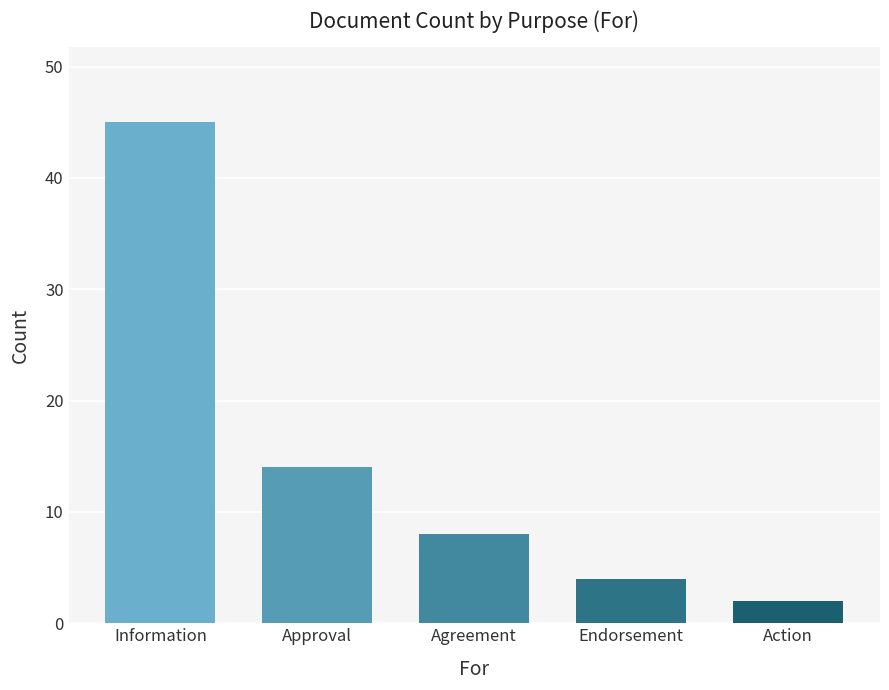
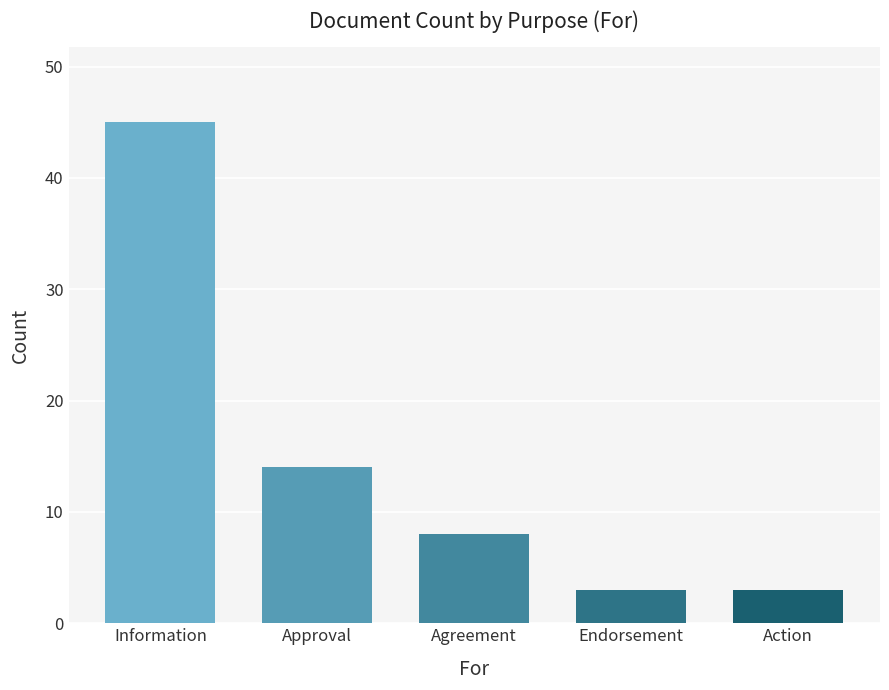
Endorsement: 4 -> 3
Action: 2 -> 3
